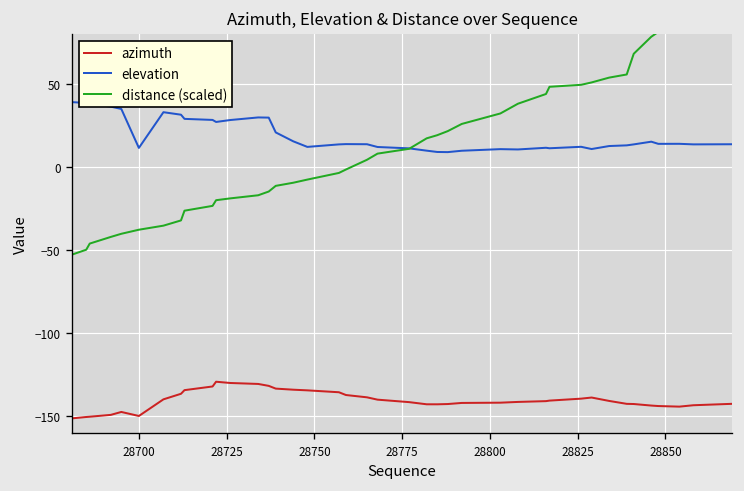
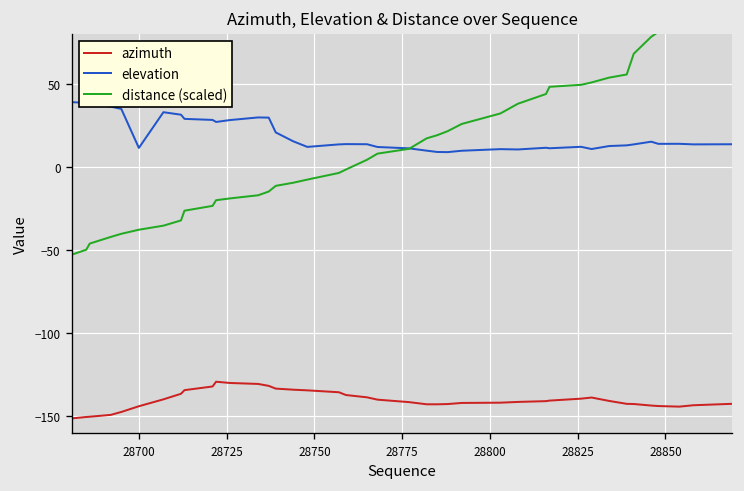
azimuth, 28700: -150 -> -144
